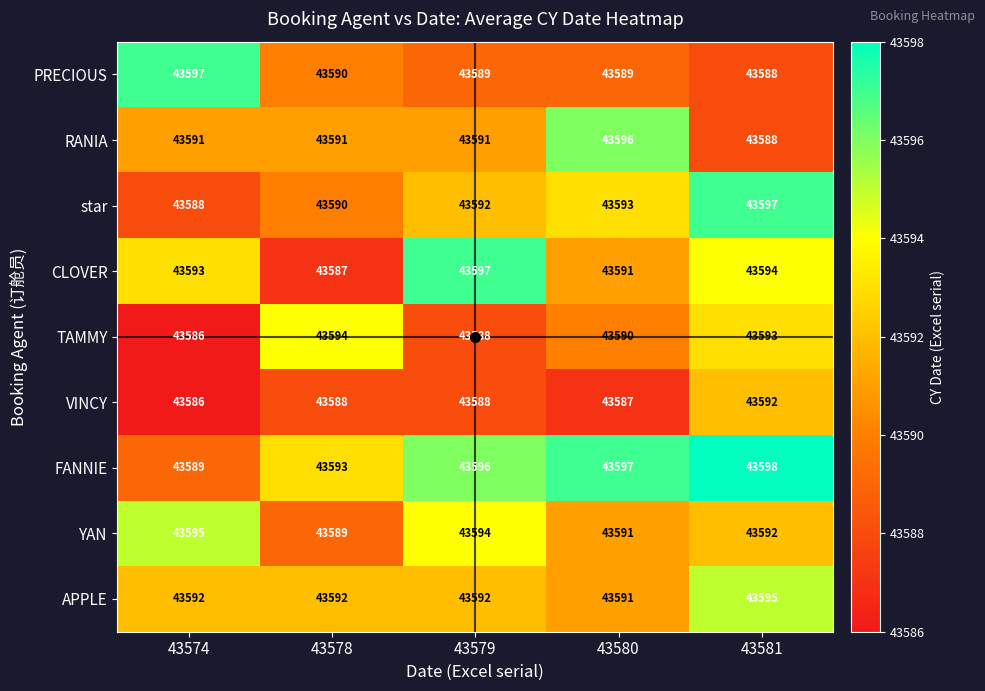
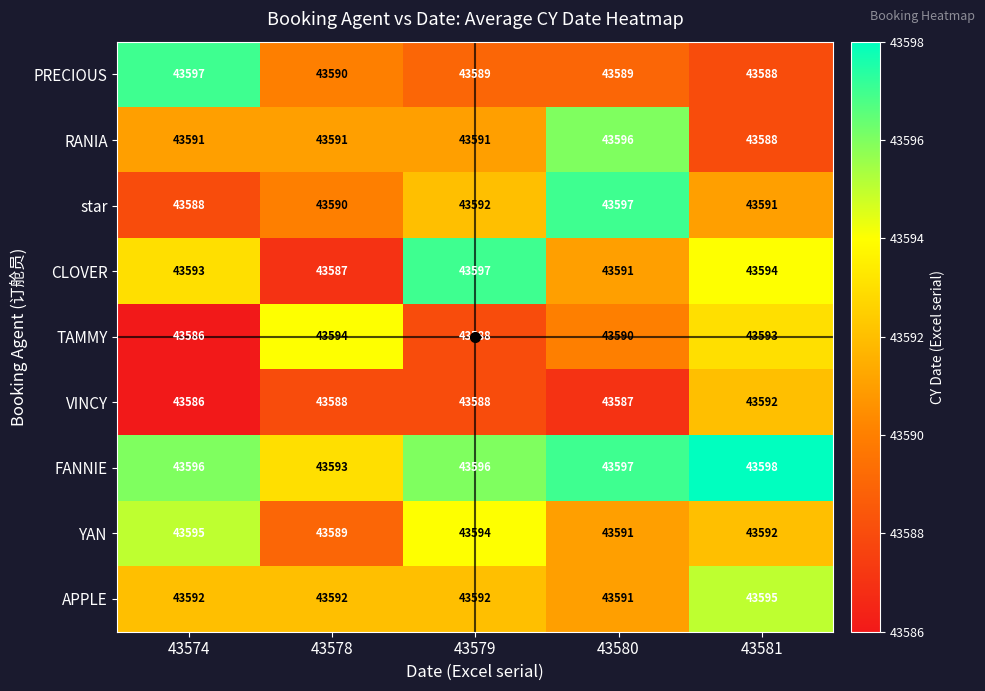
star, 43580: 43593 -> 43597
star, 43581: 43597 -> 43591
FANNIE, 43574: 43589 -> 43596
